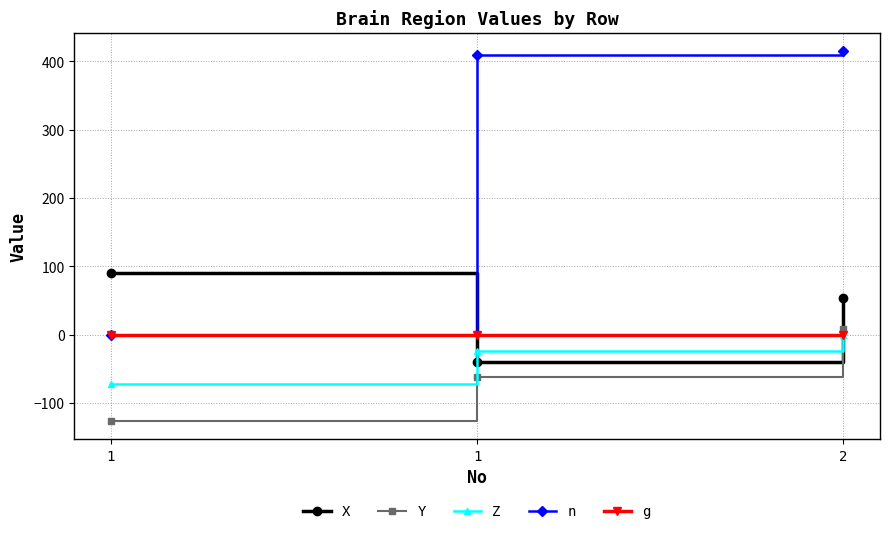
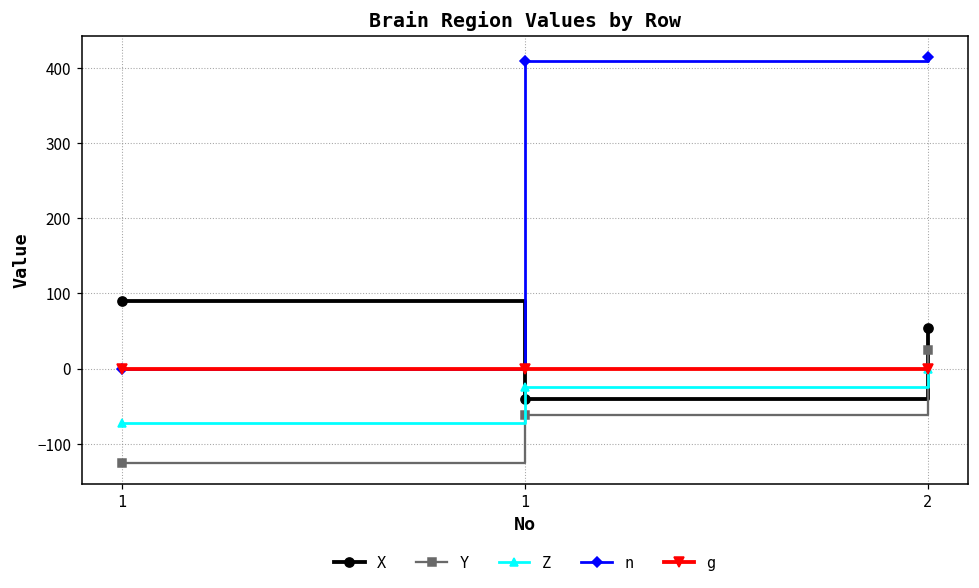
Y, 2: 10 -> 30
